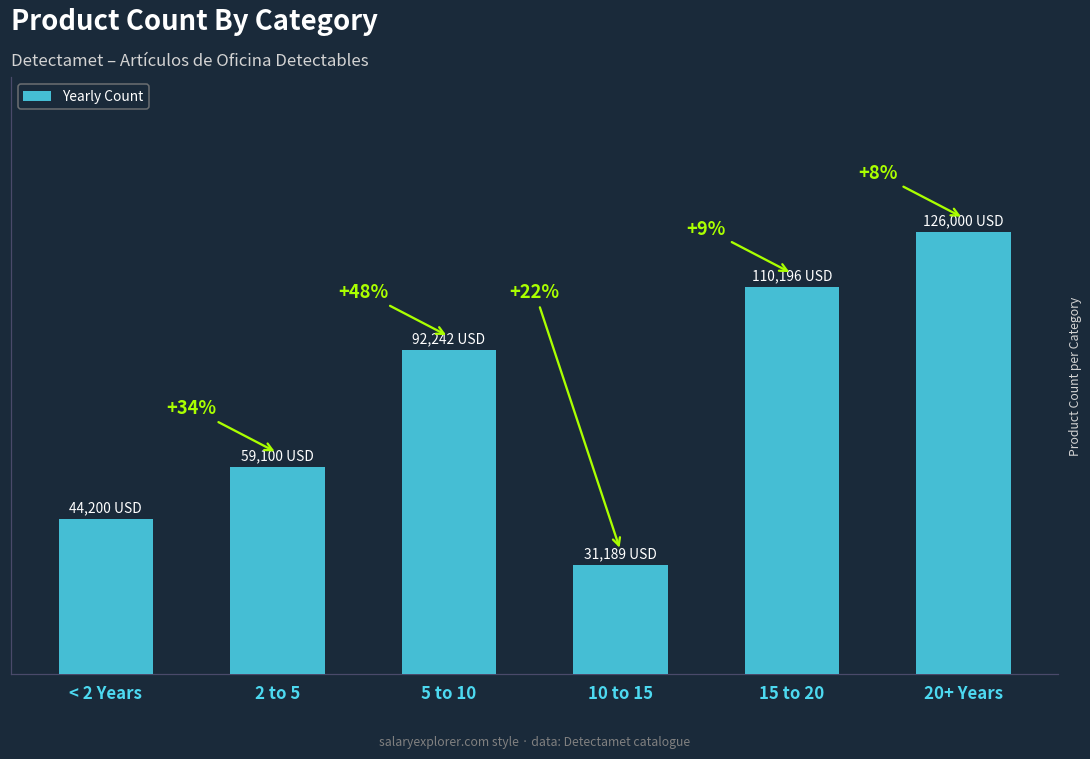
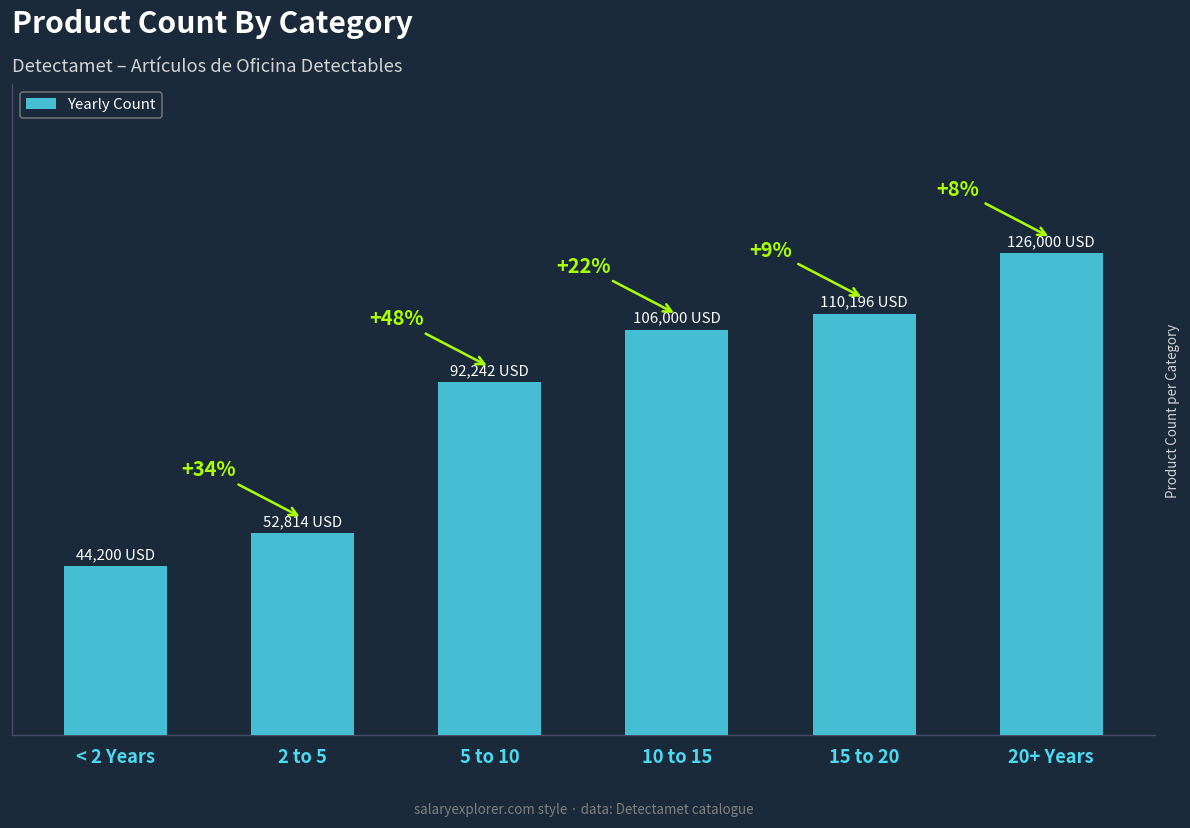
2 to 5: 59,100 -> 52,814
10 to 15: 31,189 -> 106,000
